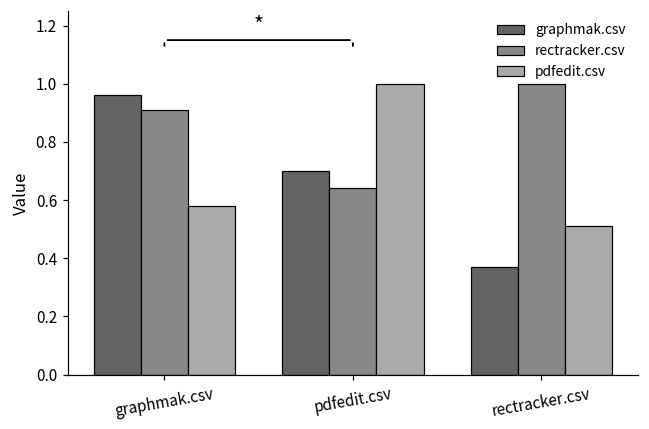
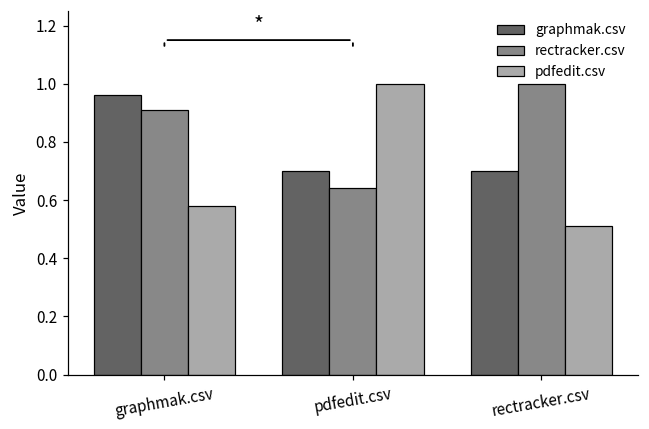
graphmak.csv, rectracker.csv: 0.37 -> 0.70
